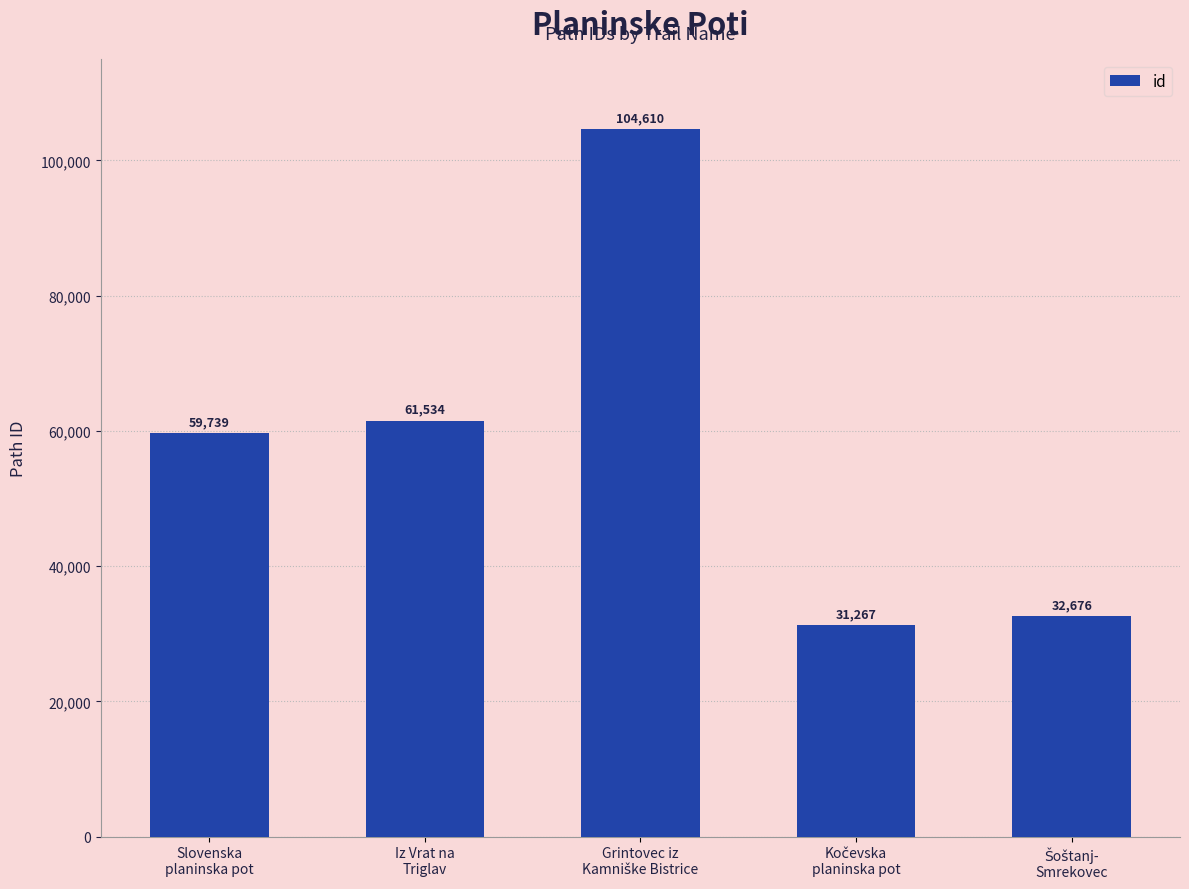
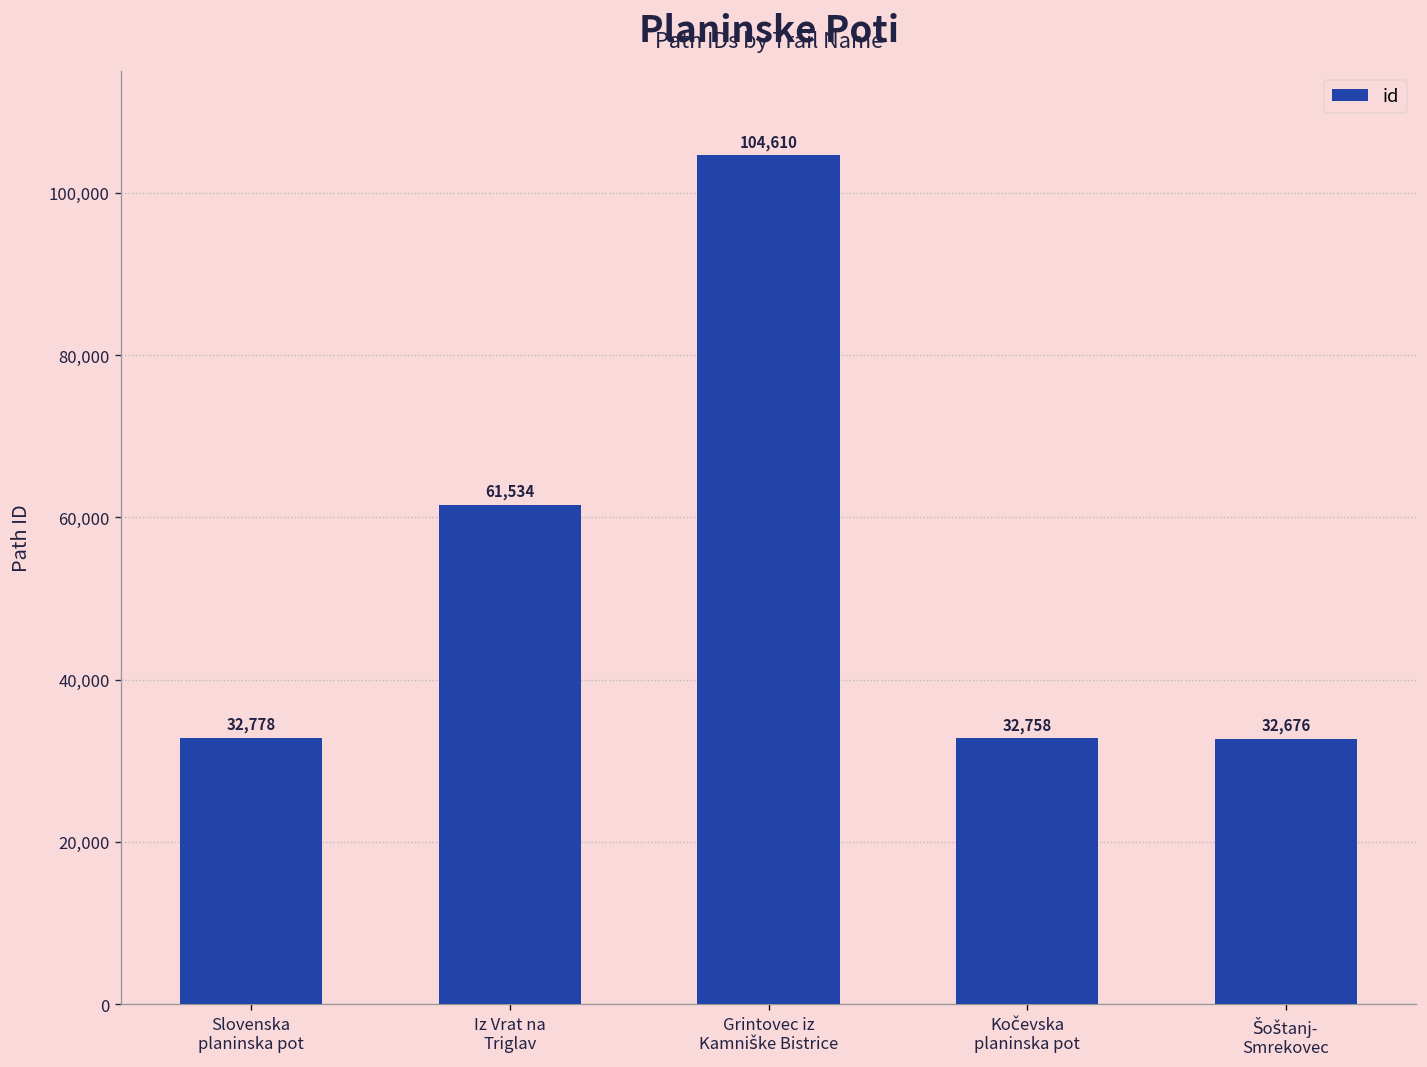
Slovenska planinska pot: 59,739 -> 32,778
Kočevska planinska pot: 31,267 -> 32,758
